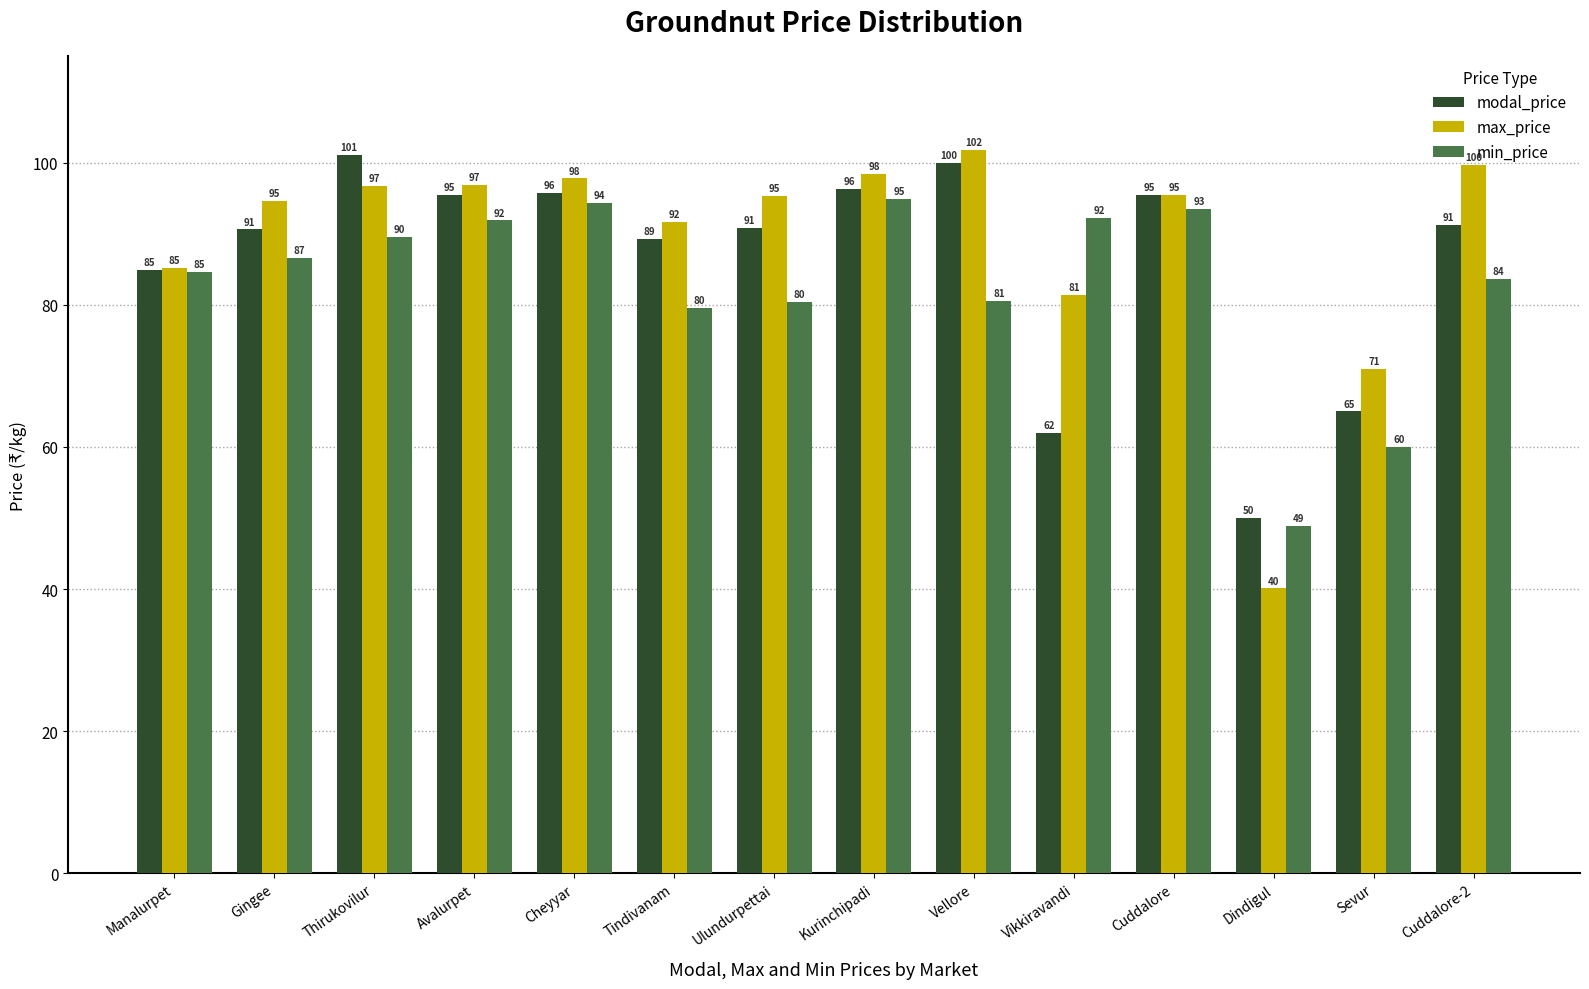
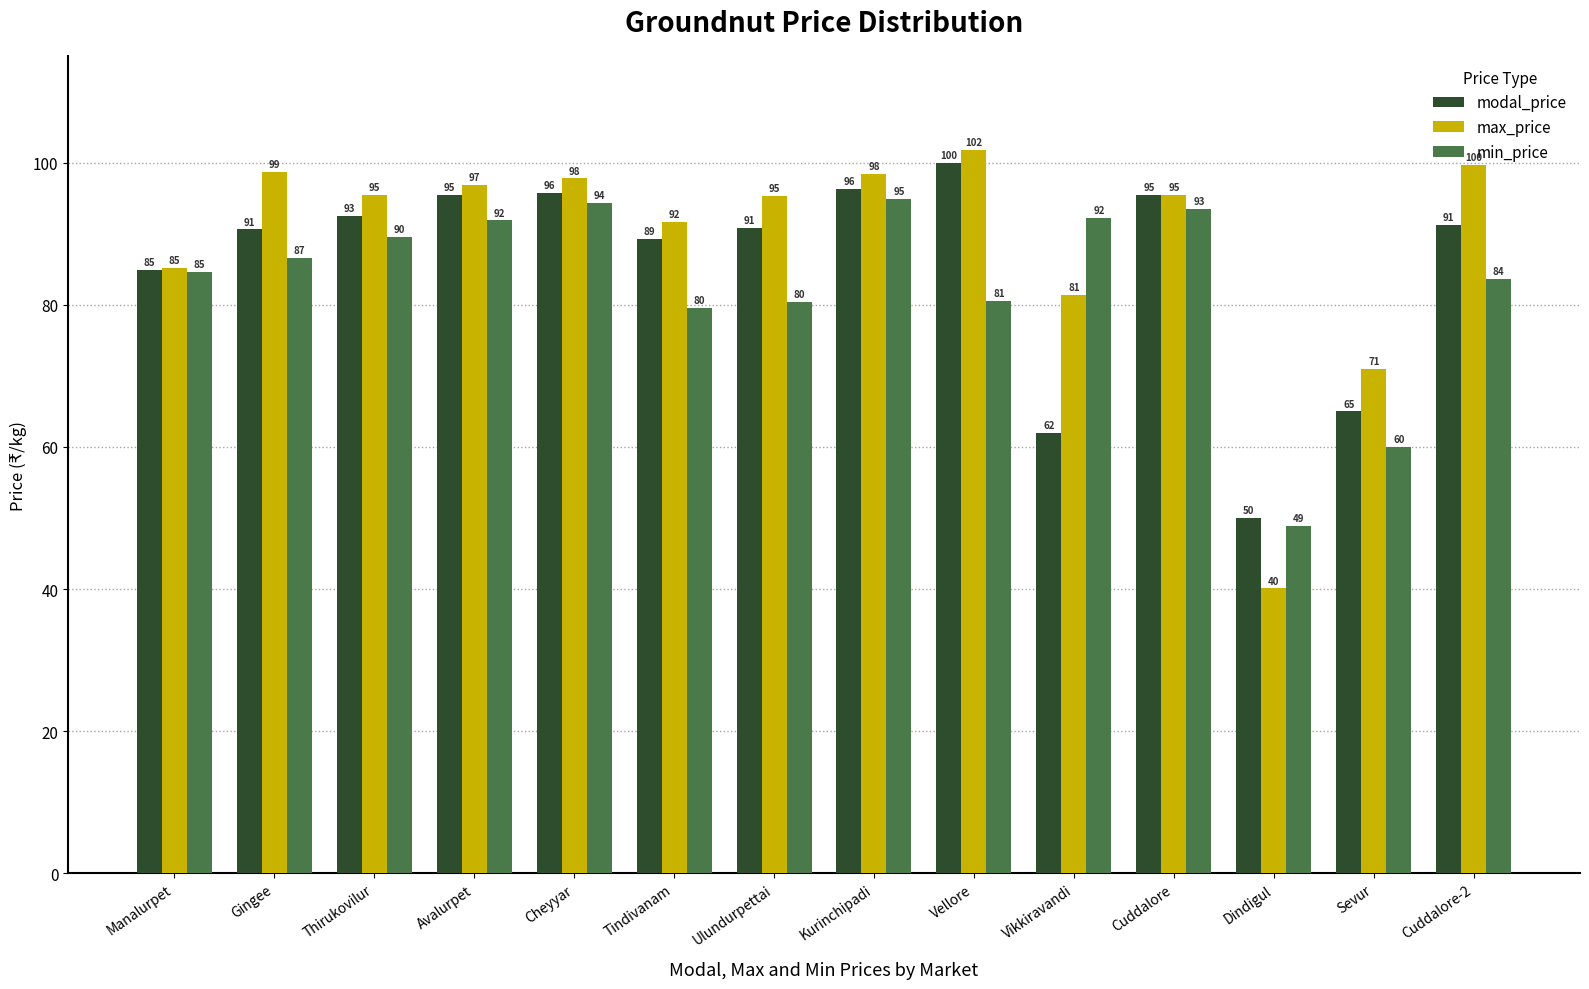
max_price, Gingee: 95 -> 99
modal_price, Thirukovilur: 101 -> 93
max_price, Thirukovilur: 97 -> 95
